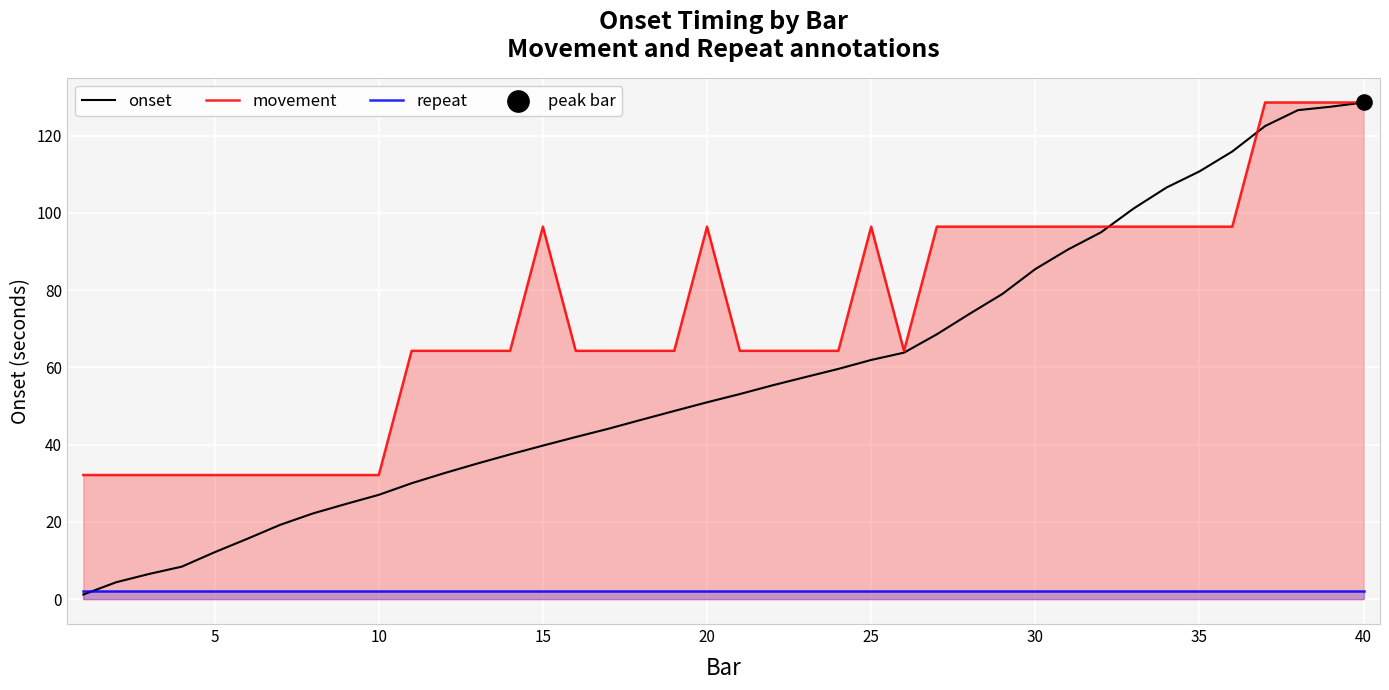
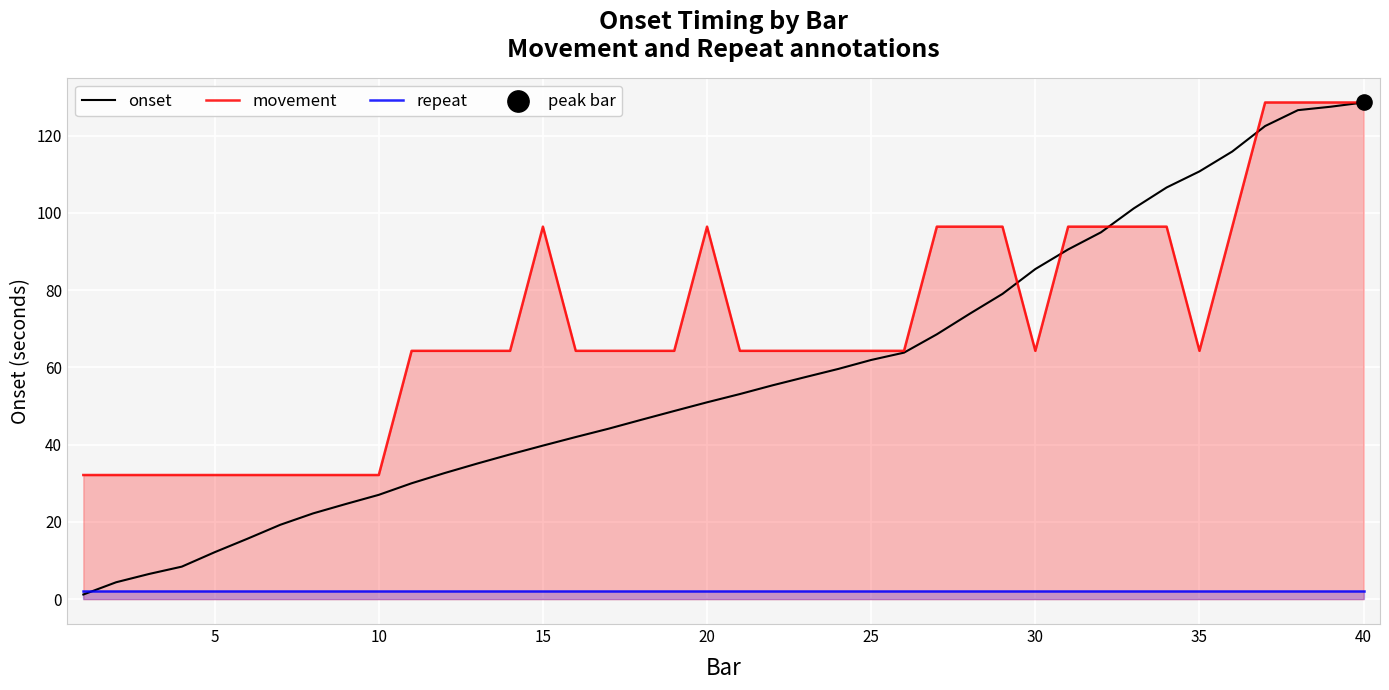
movement, 25: 96 -> 64
movement, 30: 96 -> 64
movement, 35: 96 -> 64
